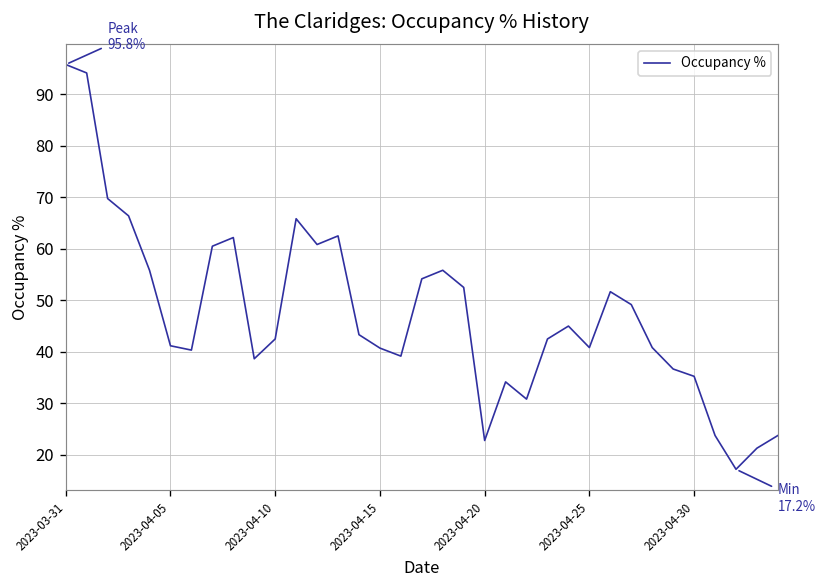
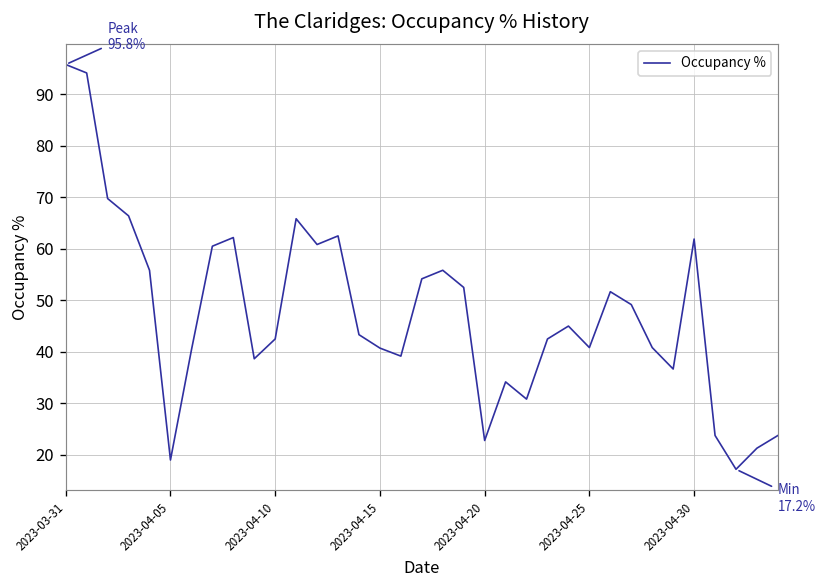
2023-04-05: 41 -> 19
2023-04-30: 35 -> 62
